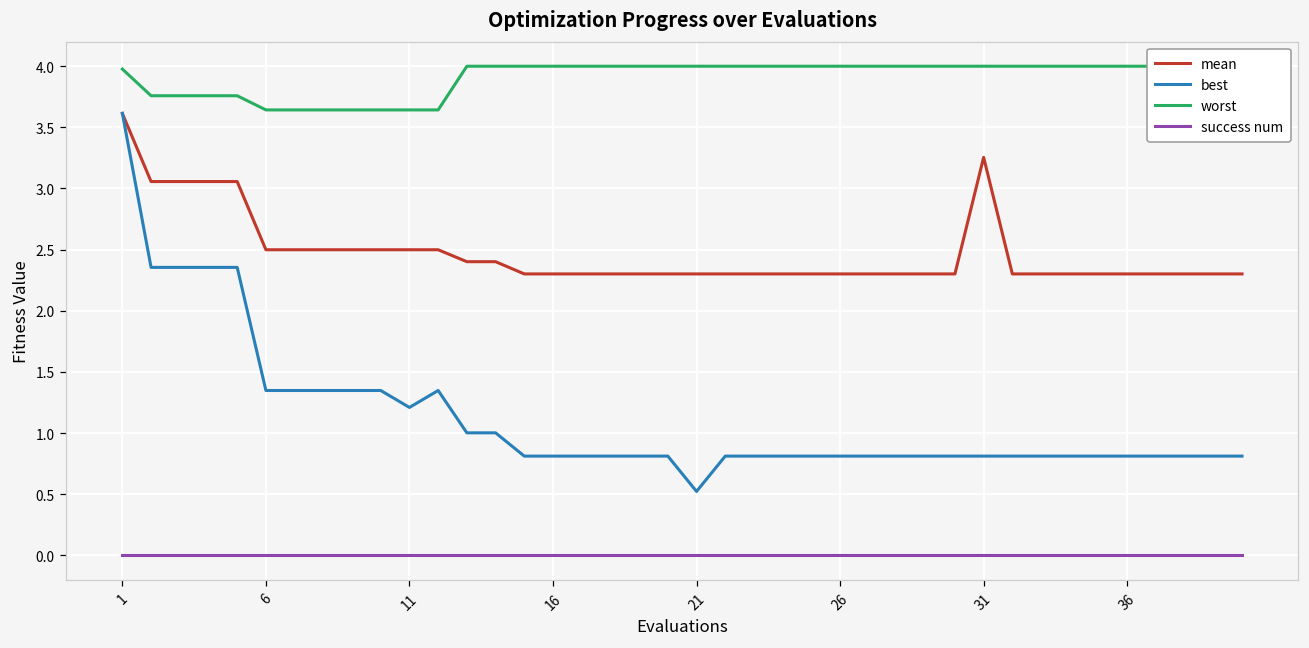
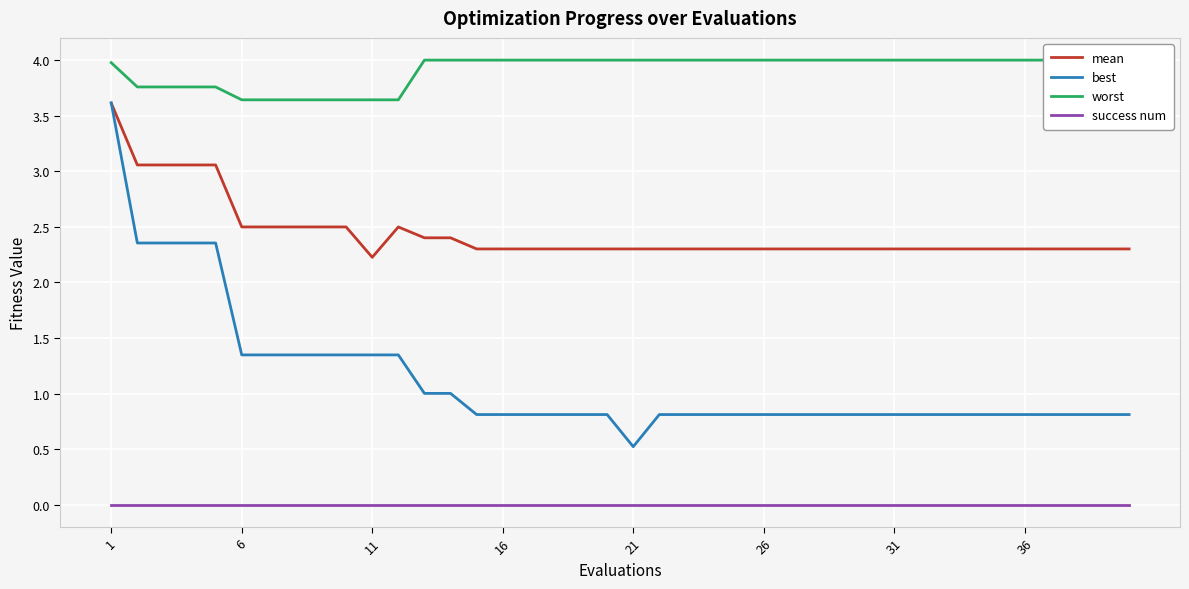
mean, 11: 2.50 -> 2.23
best, 11: 1.21 -> 1.35
mean, 31: 3.25 -> 2.30
